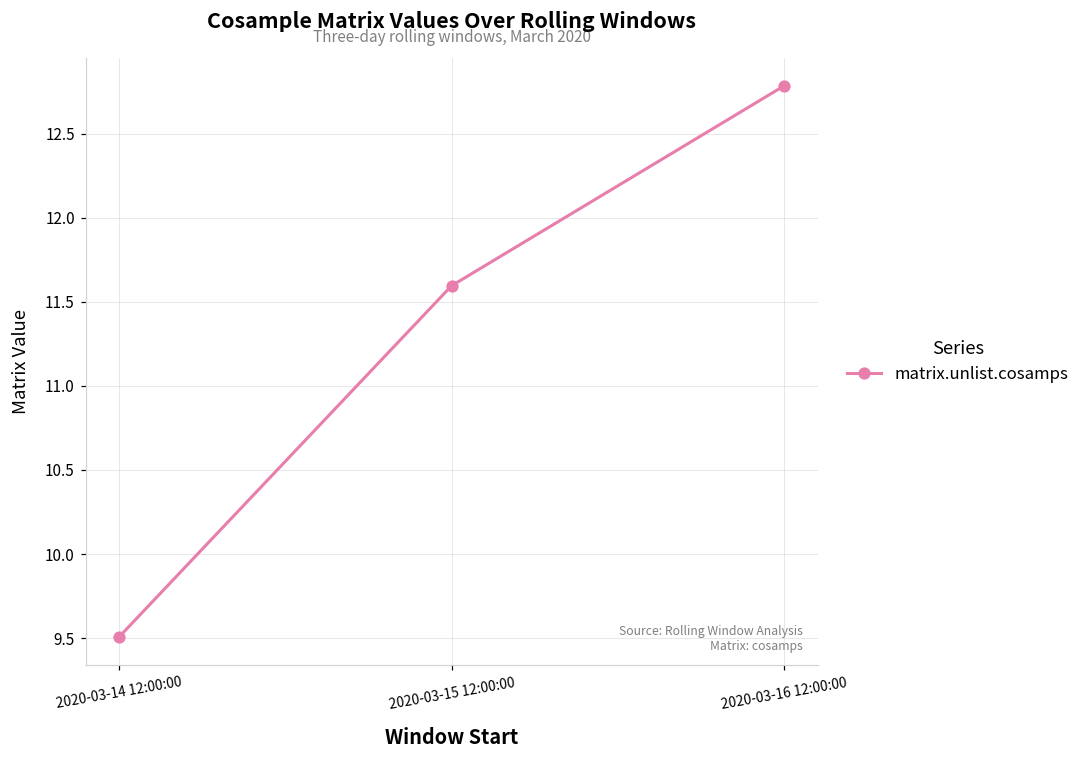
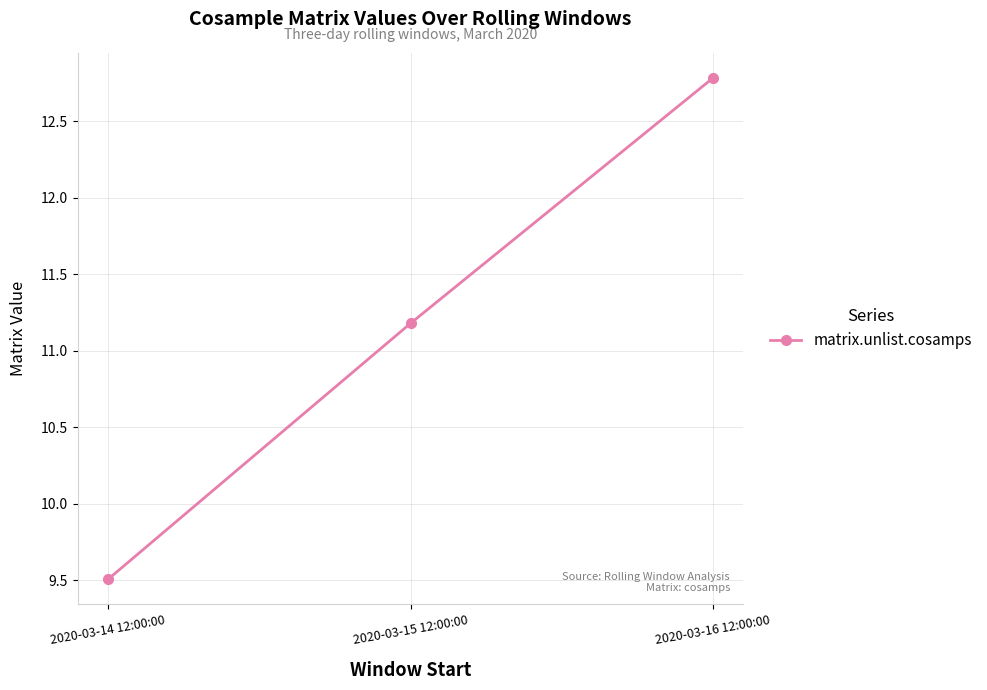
2020-03-15 12:00:00: 11.60 -> 11.18
